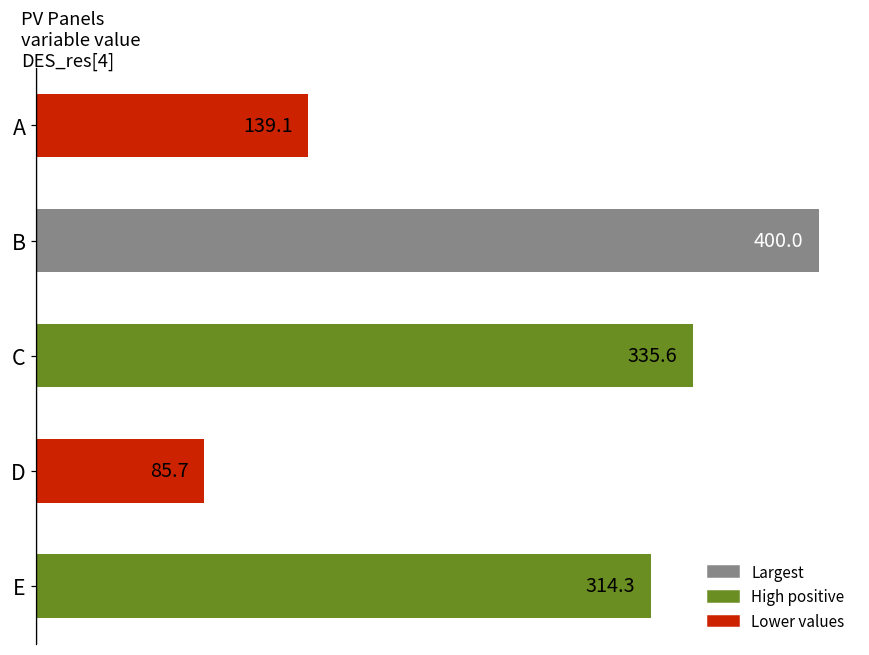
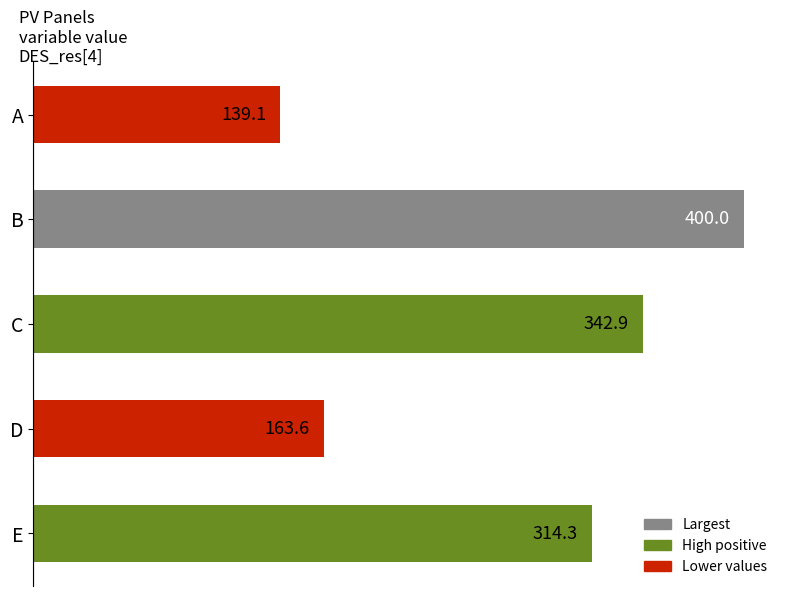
C: 335.6 -> 342.9
D: 85.7 -> 163.6
